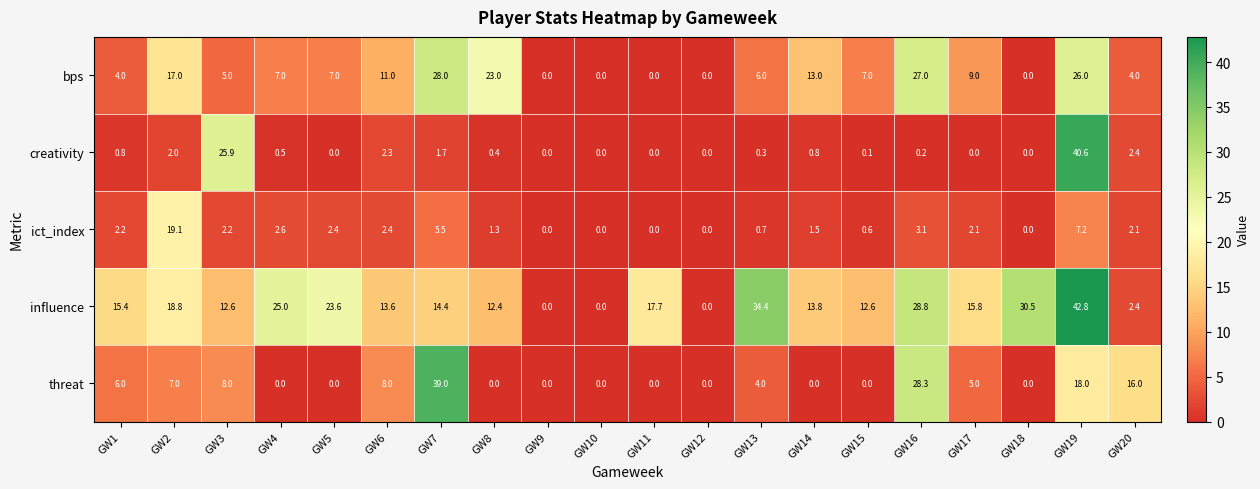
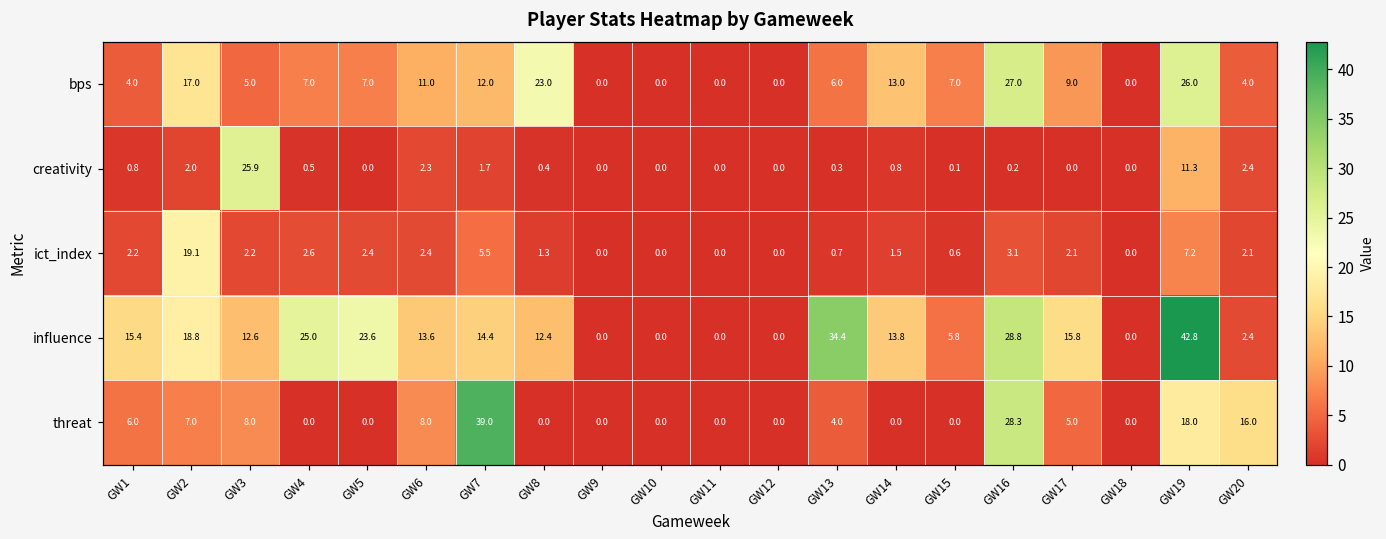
bps, GW7: 28.0 -> 12.0
creativity, GW19: 40.6 -> 11.3
influence, GW11: 17.7 -> 0.0
influence, GW15: 12.6 -> 5.8
influence, GW18: 30.5 -> 0.0
